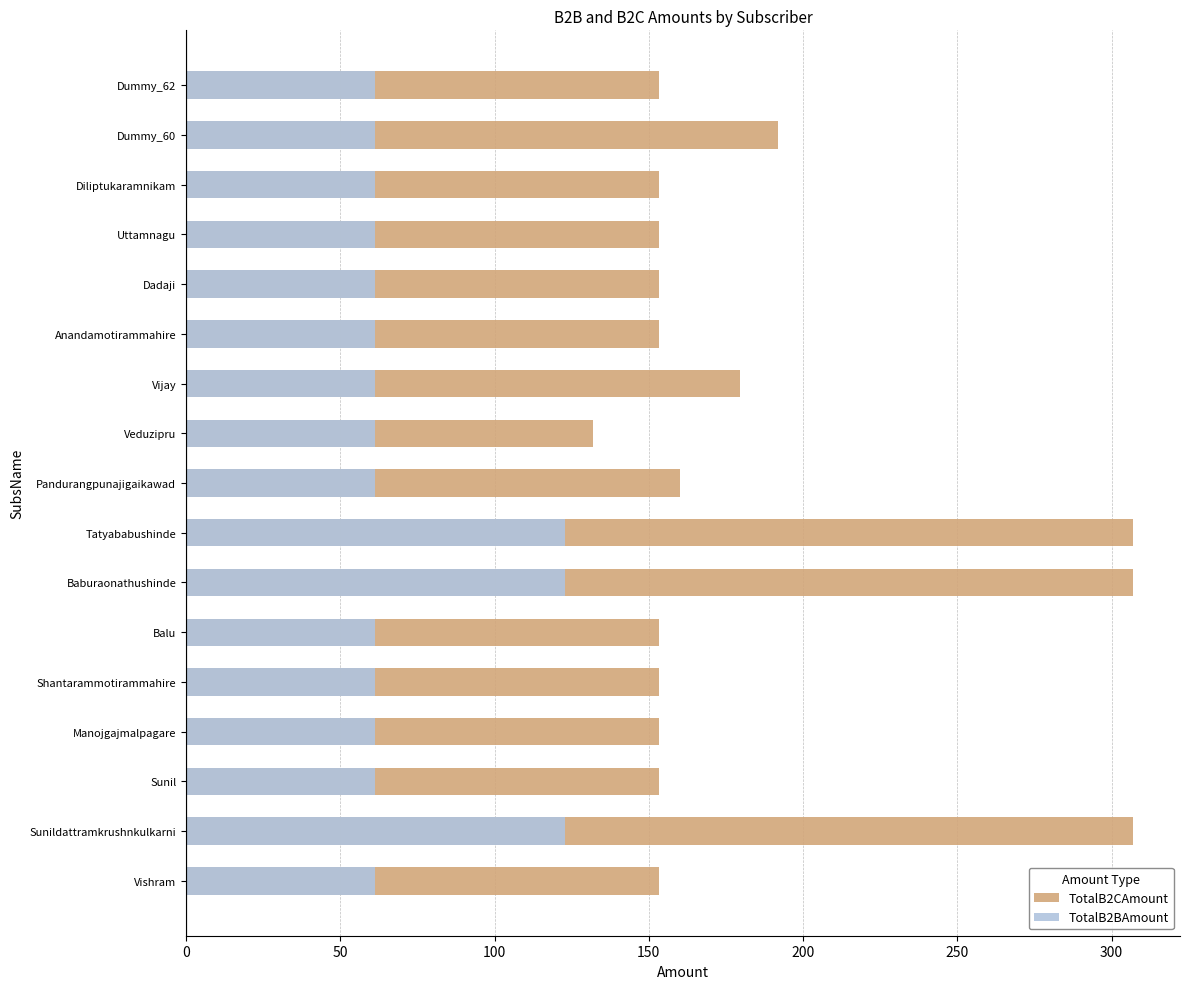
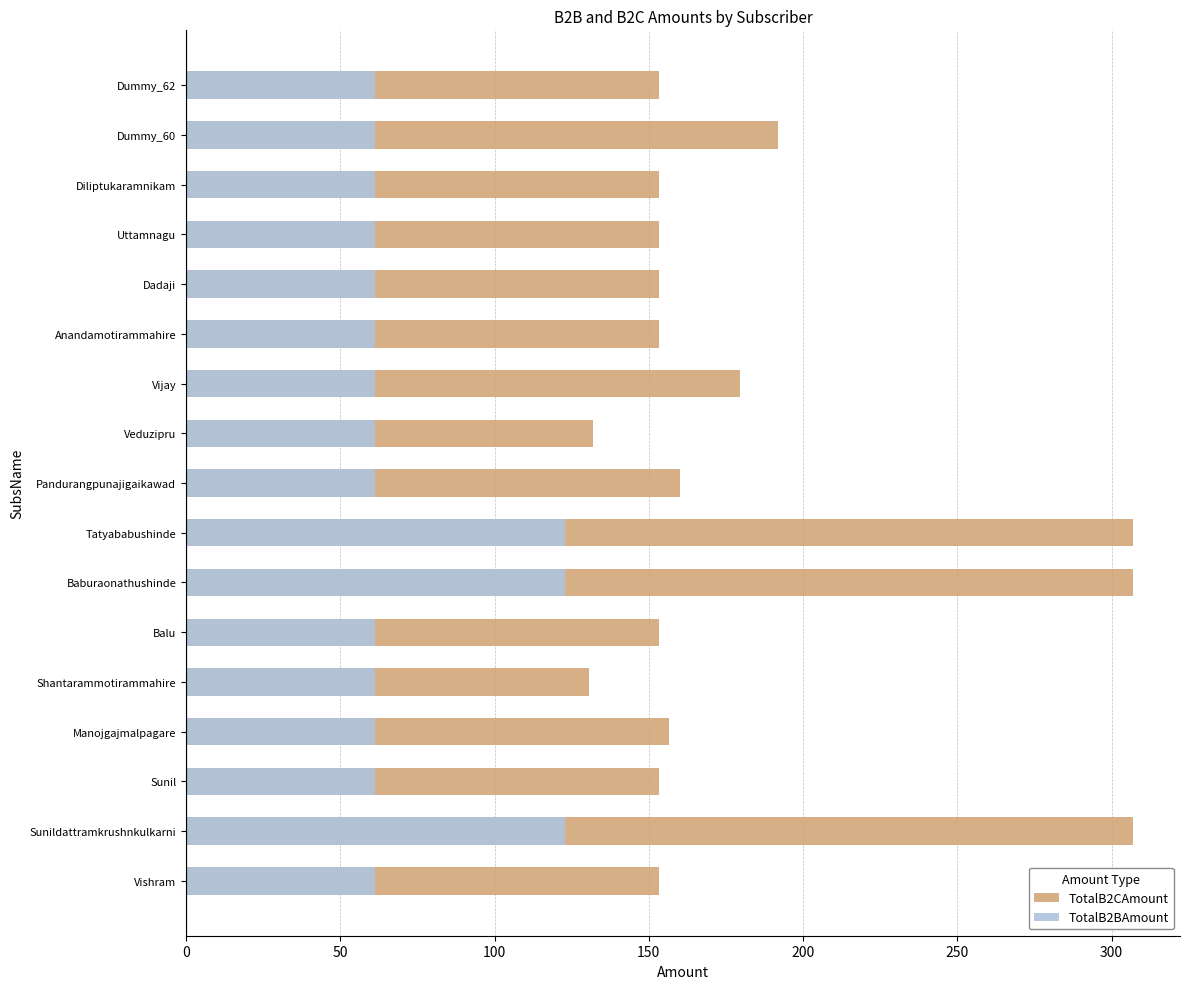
TotalB2CAmount, Shantarammotirammahire: 153 -> 131
TotalB2CAmount, Manojgajmalpagare: 153 -> 157
